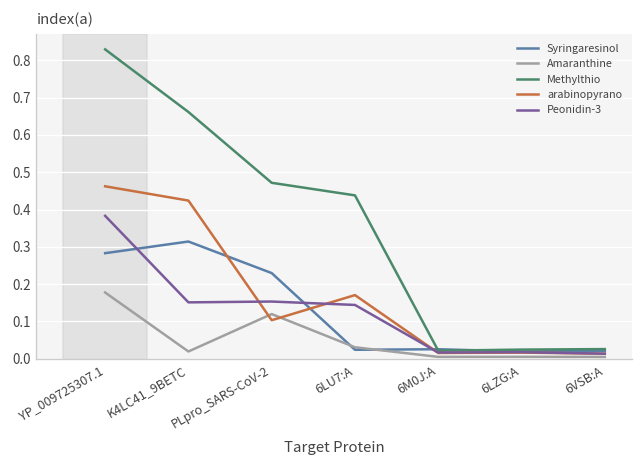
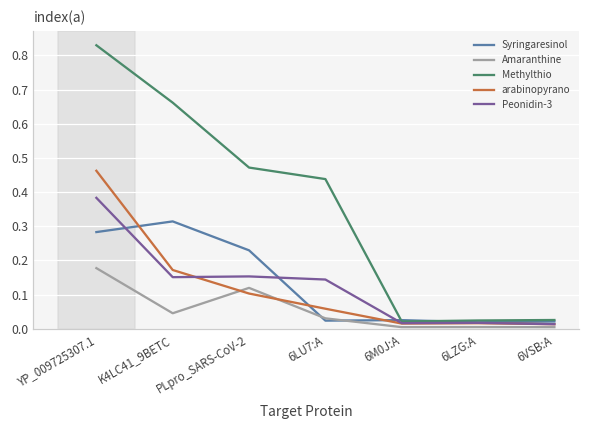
Amaranthine, K4LC41_9BETC: 0.02 -> 0.05
arabinopyrano, K4LC41_9BETC: 0.42 -> 0.17
arabinopyrano, 6LU7:A: 0.17 -> 0.06
